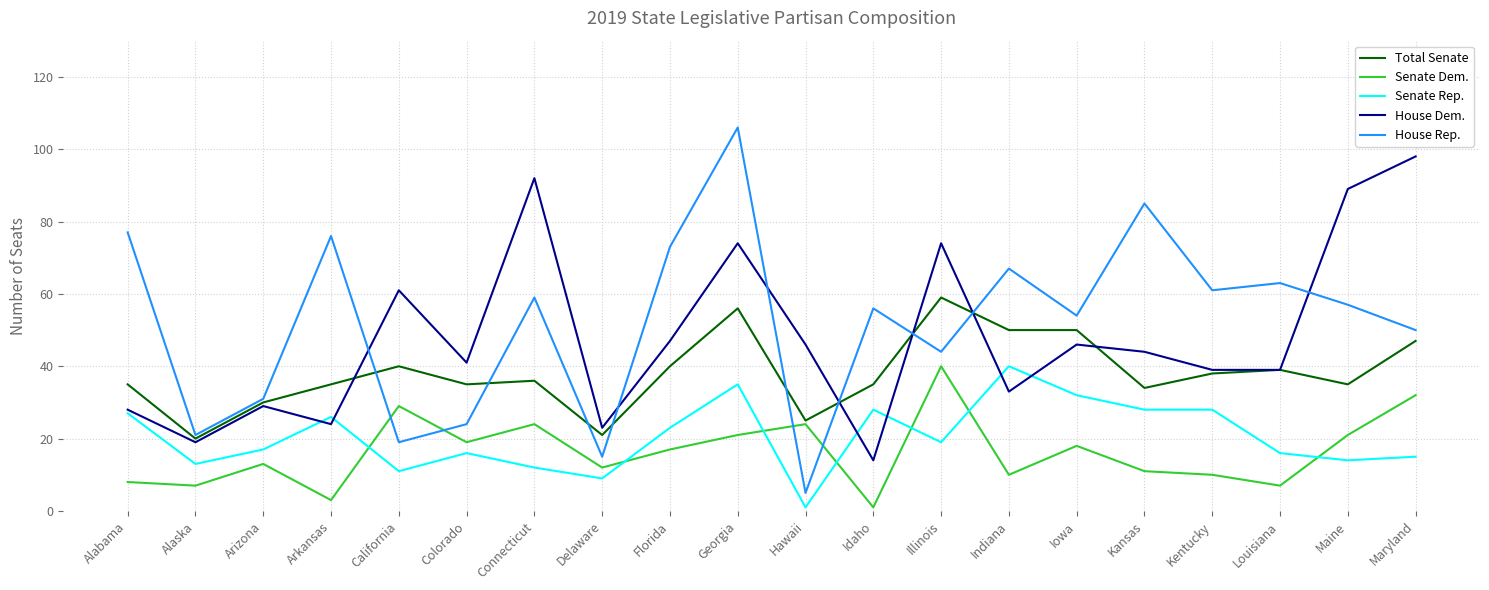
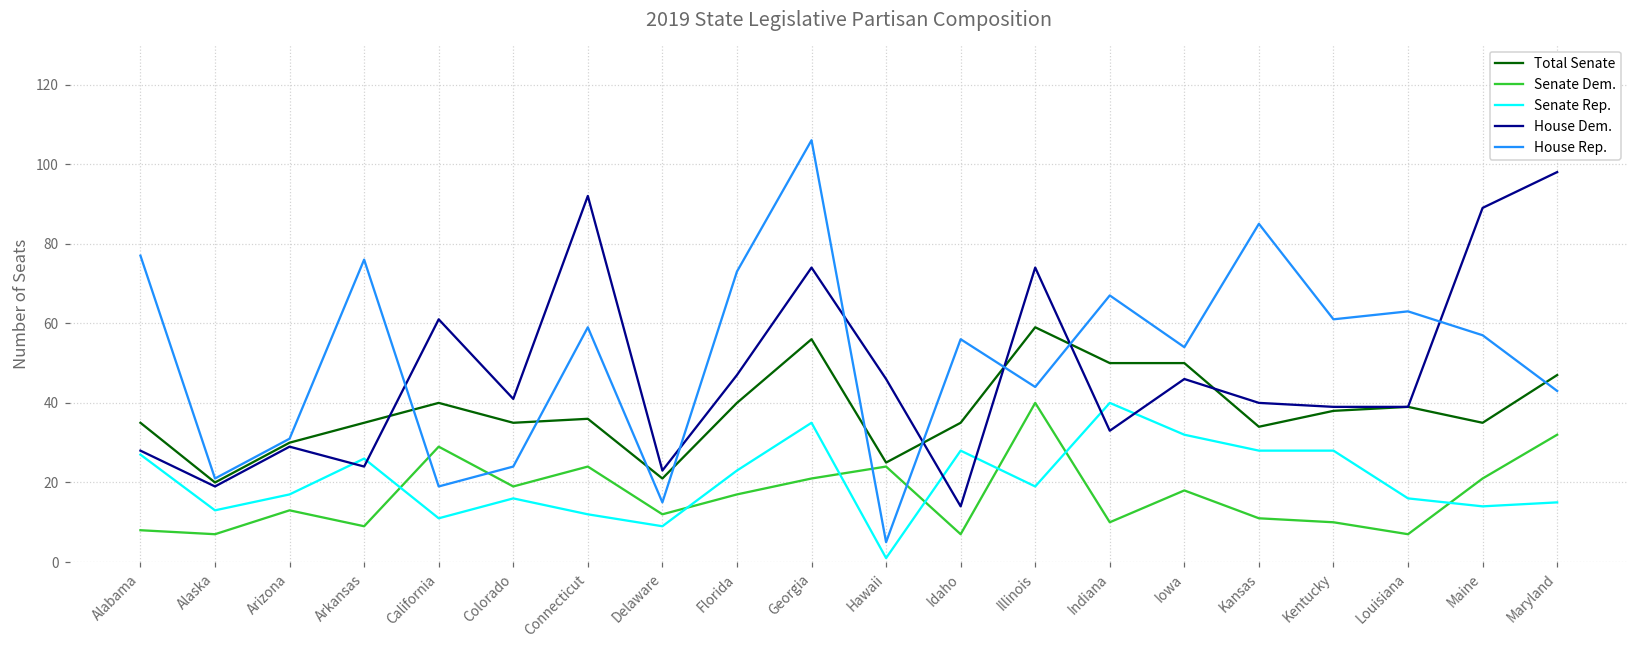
Senate Dem., Arkansas: 3 -> 9
Senate Dem., Idaho: 1 -> 7
House Dem., Kansas: 44 -> 40
House Rep., Maryland: 50 -> 43
